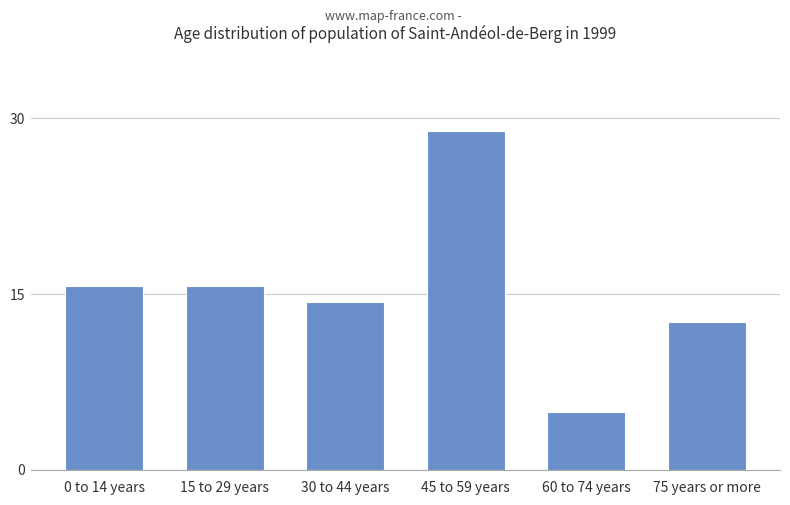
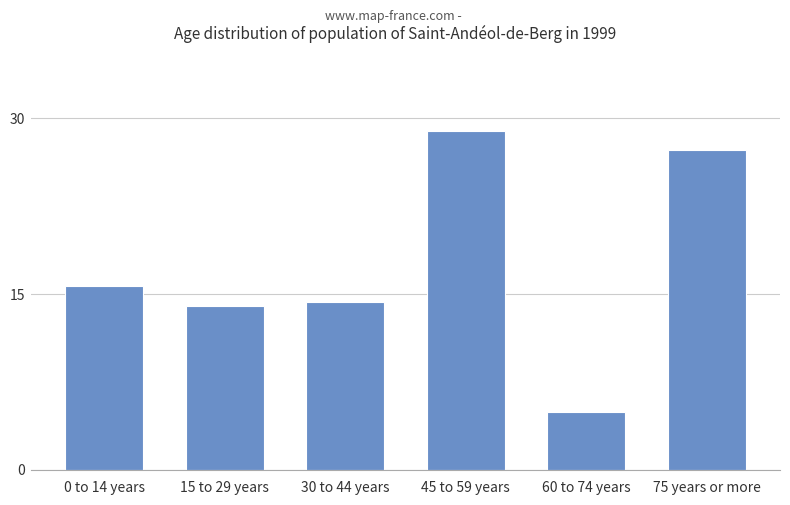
15 to 29 years: 15.7 -> 14.0
75 years or more: 12.6 -> 27.3
